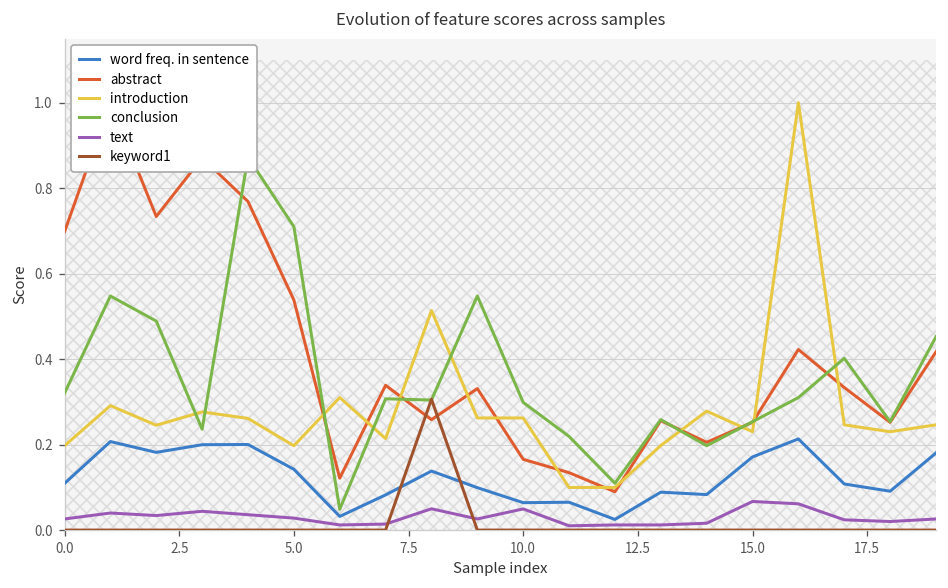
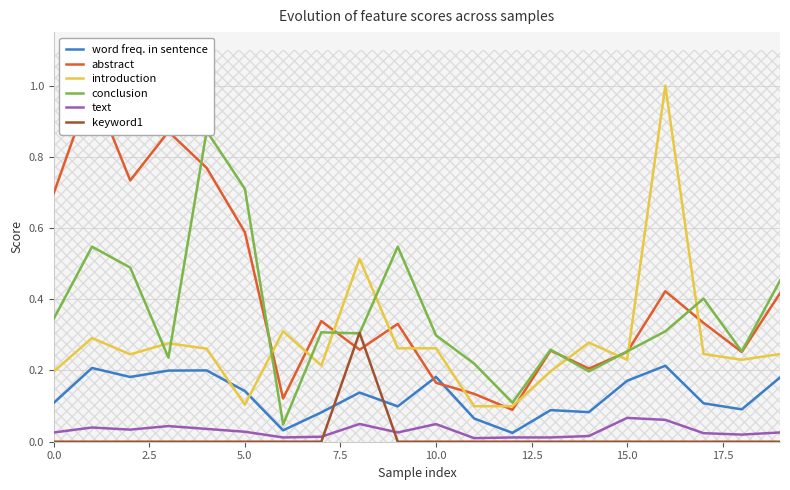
conclusion, 0.0: 0.32 -> 0.35
abstract, 5.0: 0.54 -> 0.59
introduction, 5.0: 0.20 -> 0.10
word freq. in sentence, 10.0: 0.06 -> 0.18
